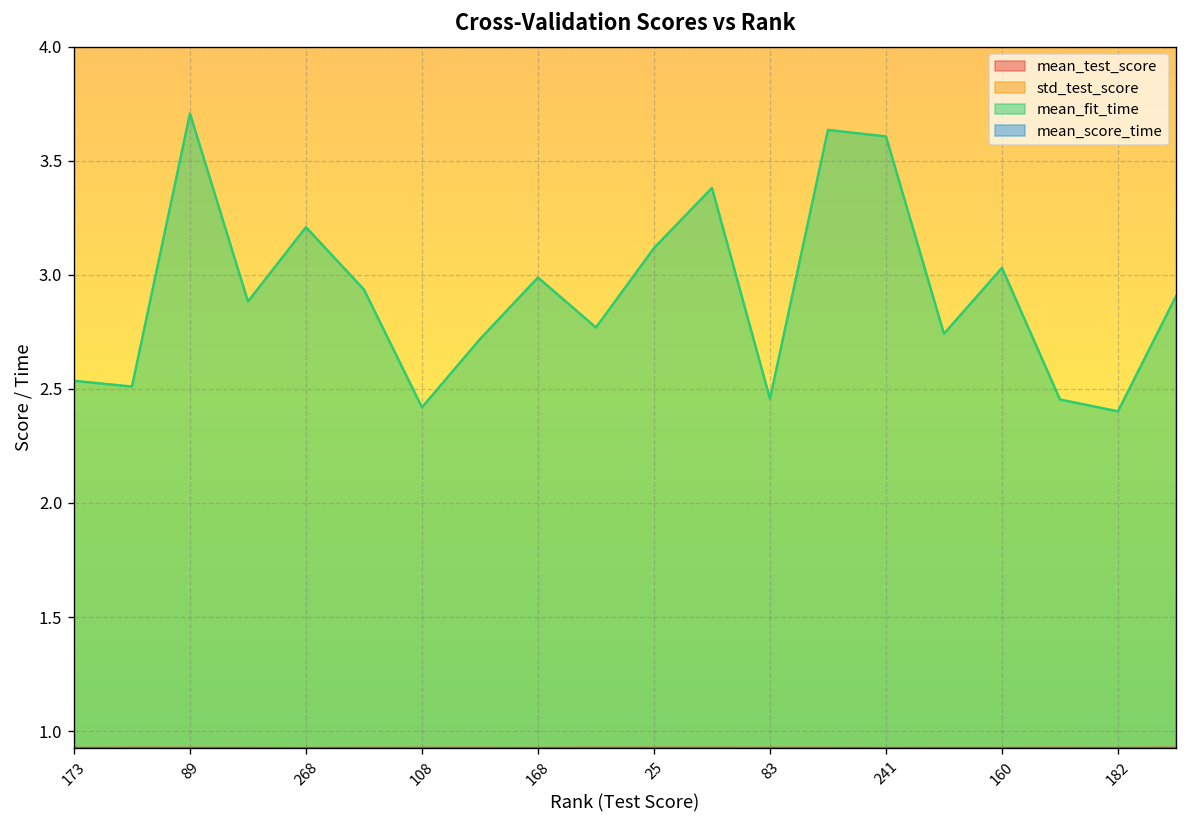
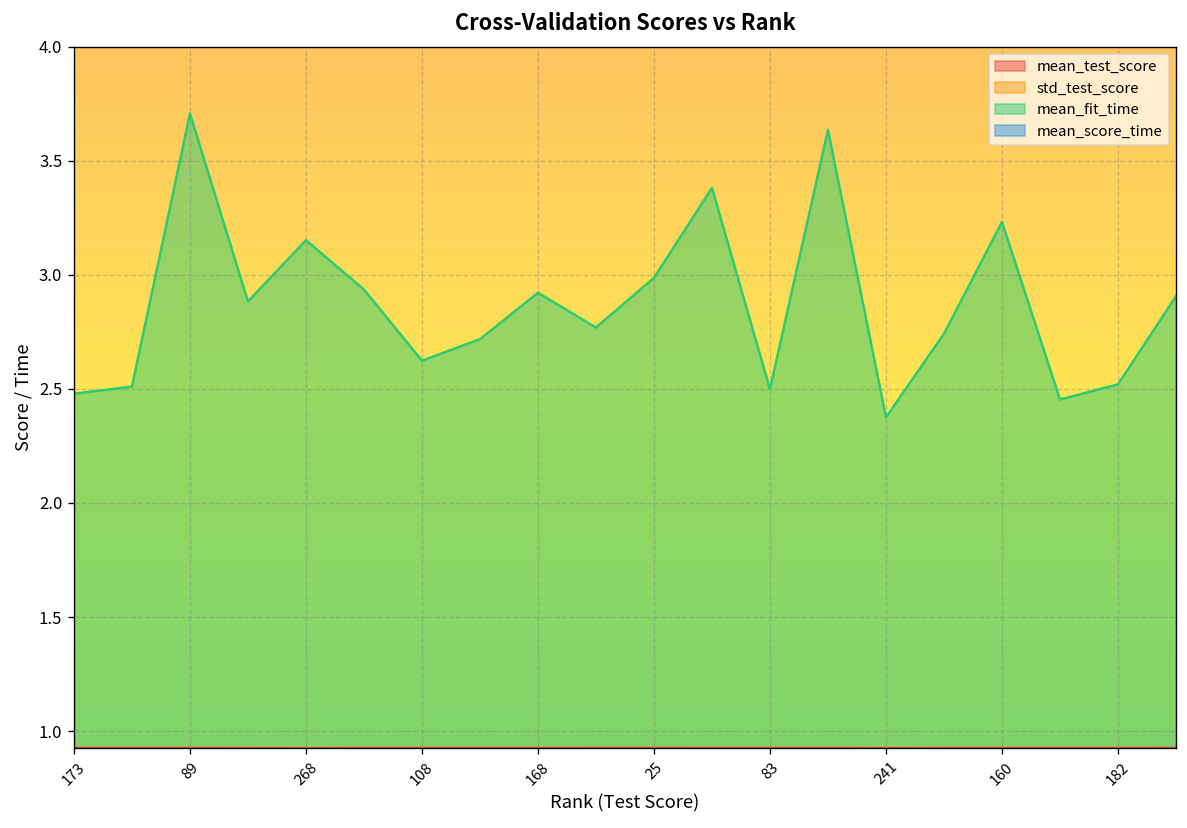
mean_fit_time, 173: 2.54 -> 2.48
mean_fit_time, 268: 3.21 -> 3.15
mean_fit_time, 108: 2.42 -> 2.62
mean_fit_time, 168: 2.99 -> 2.92
mean_fit_time, 25: 3.12 -> 2.99
mean_fit_time, 83: 2.46 -> 2.50
mean_fit_time, 241: 3.61 -> 2.37
mean_fit_time, 160: 3.03 -> 3.23
mean_fit_time, 182: 2.40 -> 2.52
